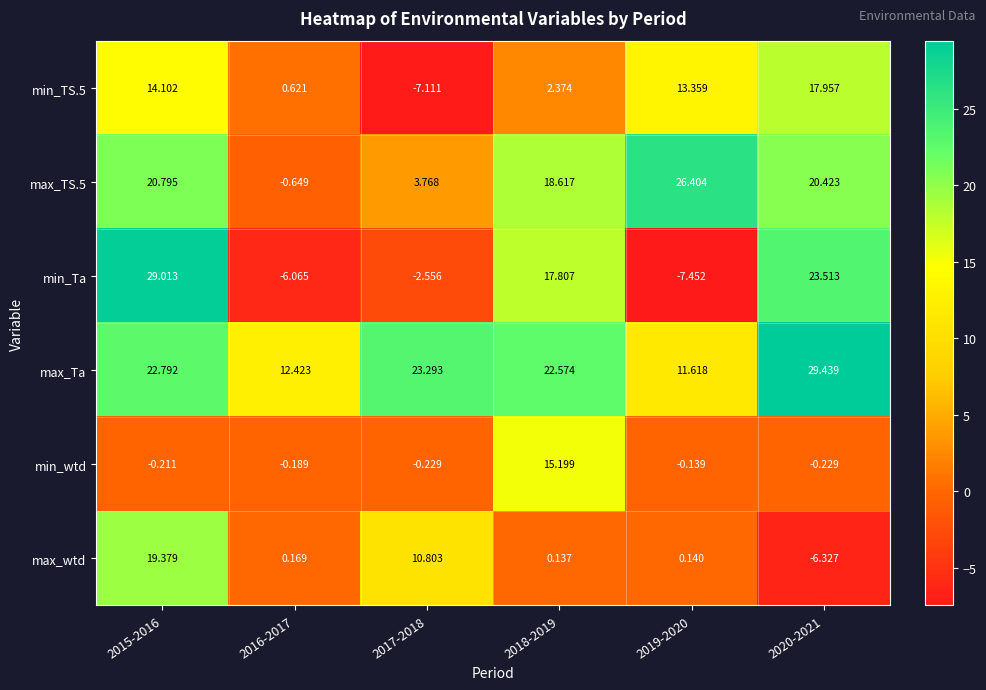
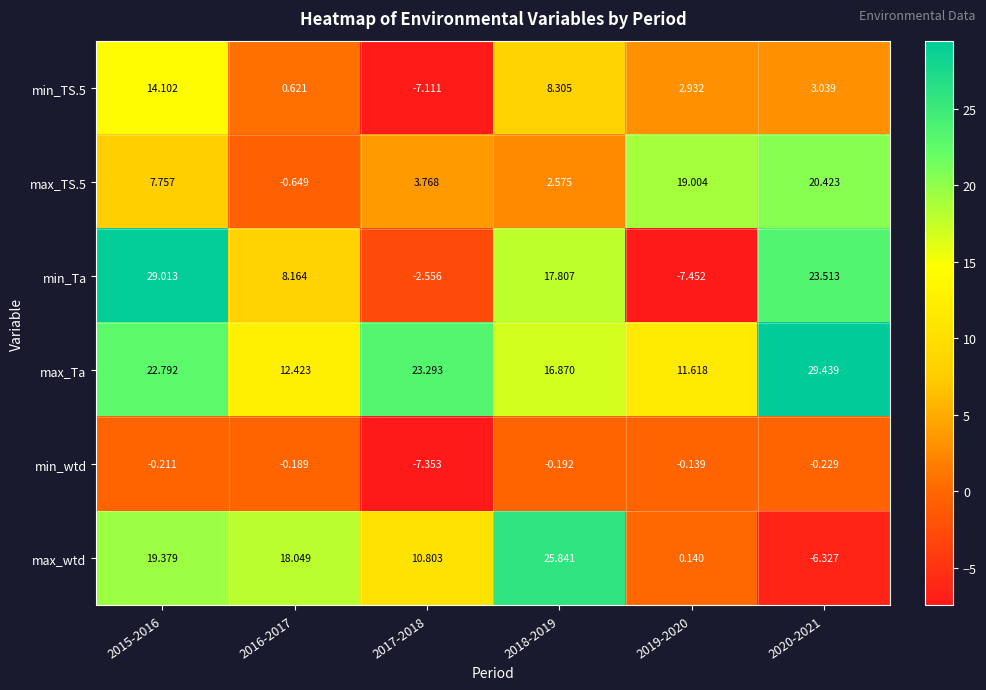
min_TS.5, 2018-2019: 2.374 -> 8.305
min_TS.5, 2019-2020: 13.359 -> 2.932
min_TS.5, 2020-2021: 17.957 -> 3.039
max_TS.5, 2015-2016: 20.795 -> 7.757
max_TS.5, 2018-2019: 18.617 -> 2.575
max_TS.5, 2019-2020: 26.404 -> 19.004
min_Ta, 2016-2017: -6.065 -> 8.164
max_Ta, 2018-2019: 22.574 -> 16.870
min_wtd, 2017-2018: -0.229 -> -7.353
min_wtd, 2018-2019: 15.199 -> -0.192
max_wtd, 2016-2017: 0.169 -> 18.049
max_wtd, 2018-2019: 0.137 -> 25.841
